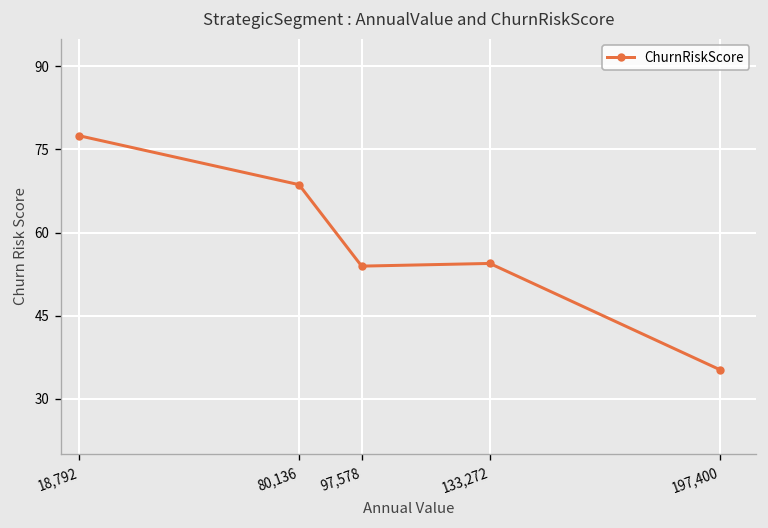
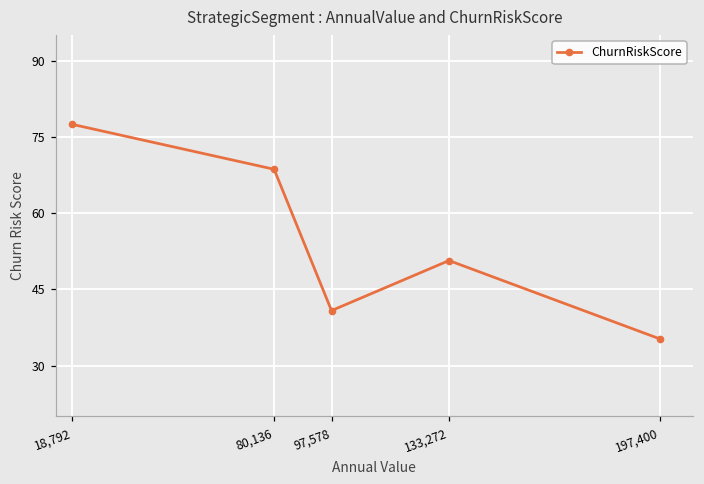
97,578: 54 -> 41
133,272: 54 -> 51
